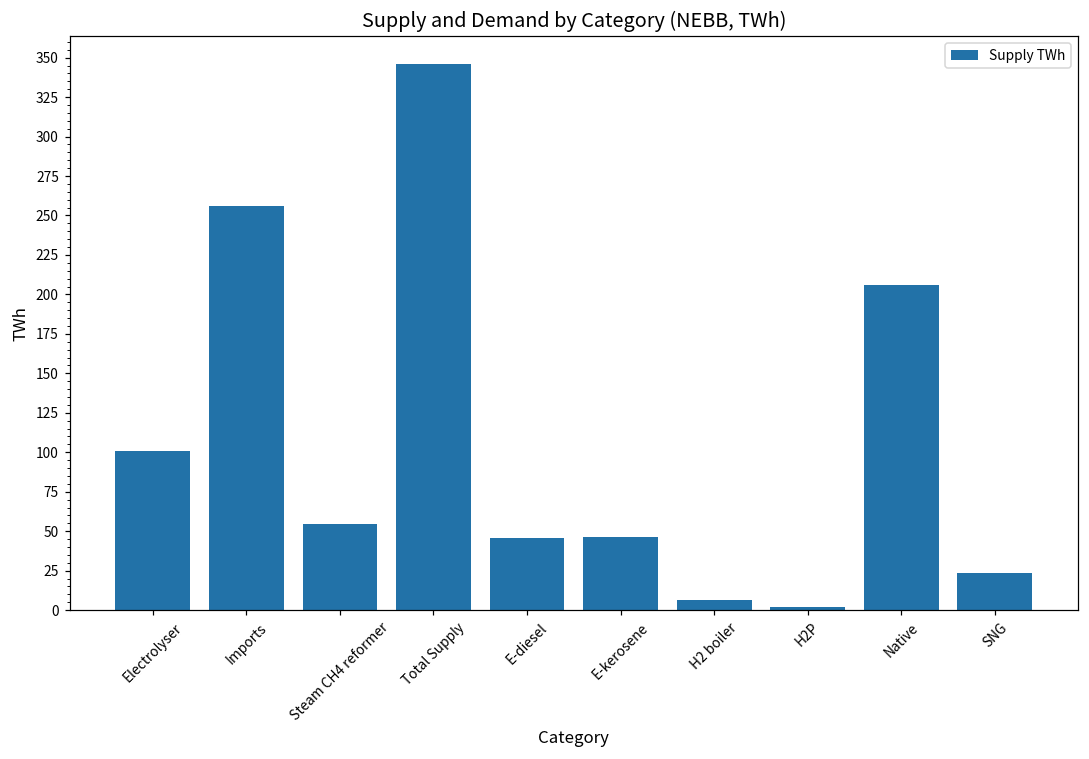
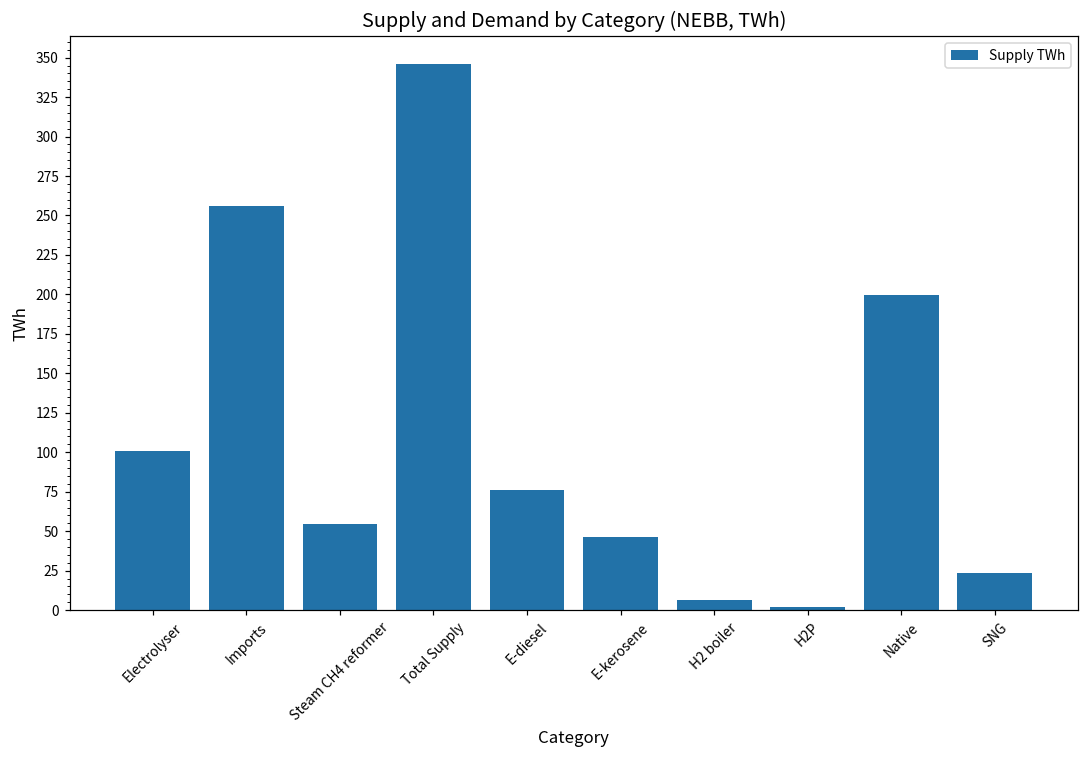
E-diesel: 46 -> 76
Native: 206 -> 199
